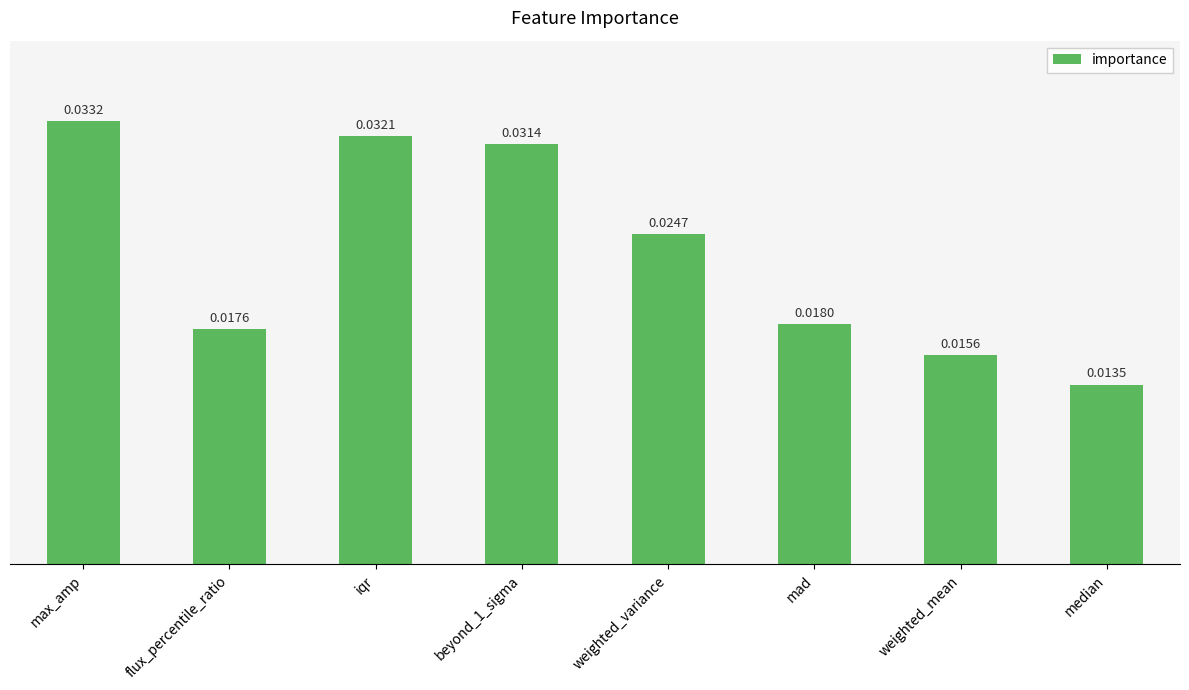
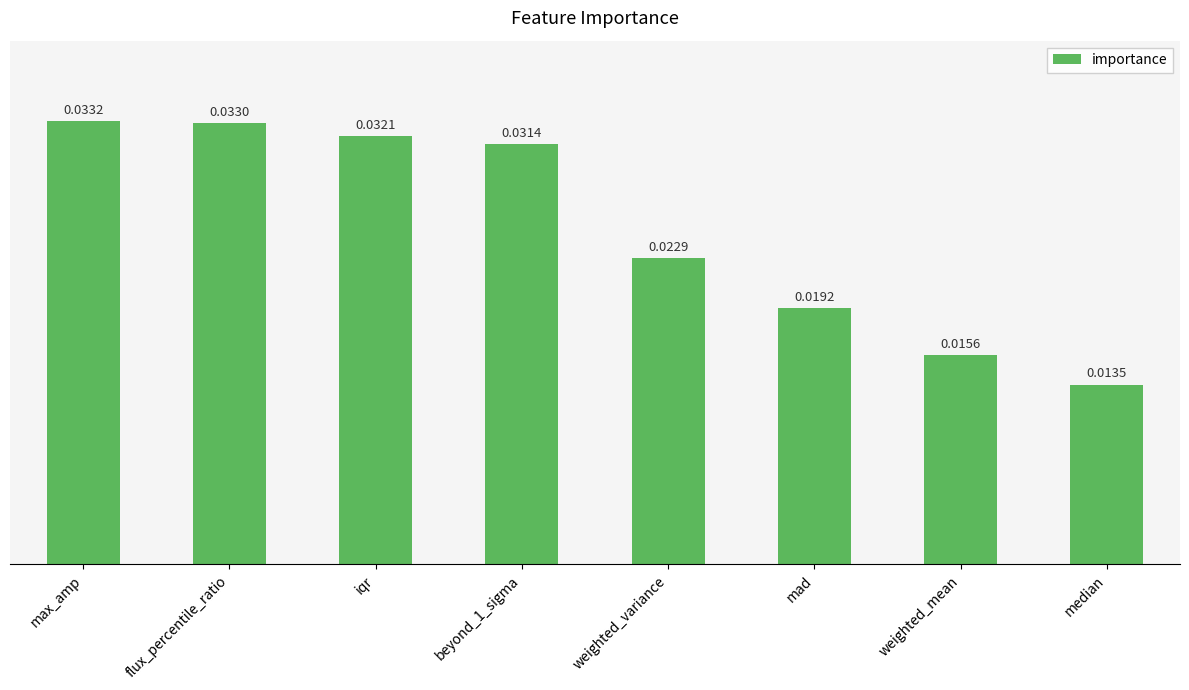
flux_percentile_ratio: 0.0176 -> 0.0330
weighted_variance: 0.0247 -> 0.0229
mad: 0.0180 -> 0.0192
